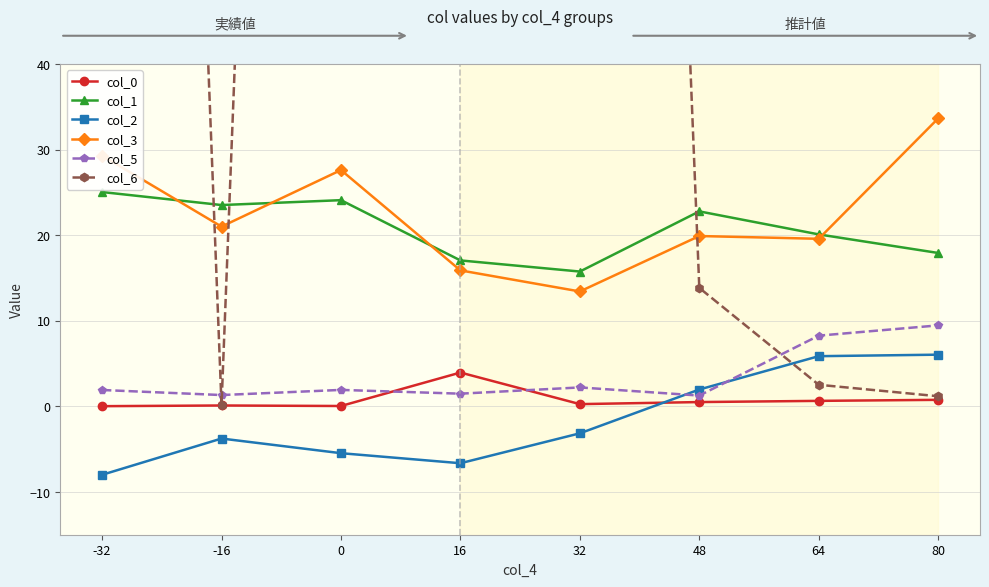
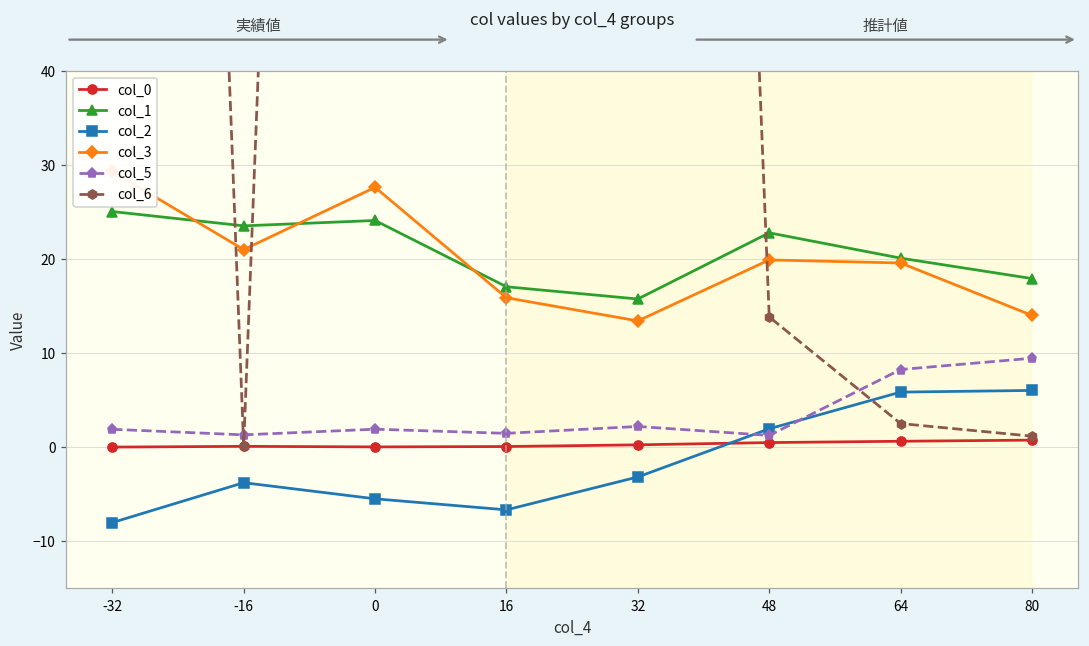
col_0, 16: 4 -> 0
col_3, 80: 34 -> 14
